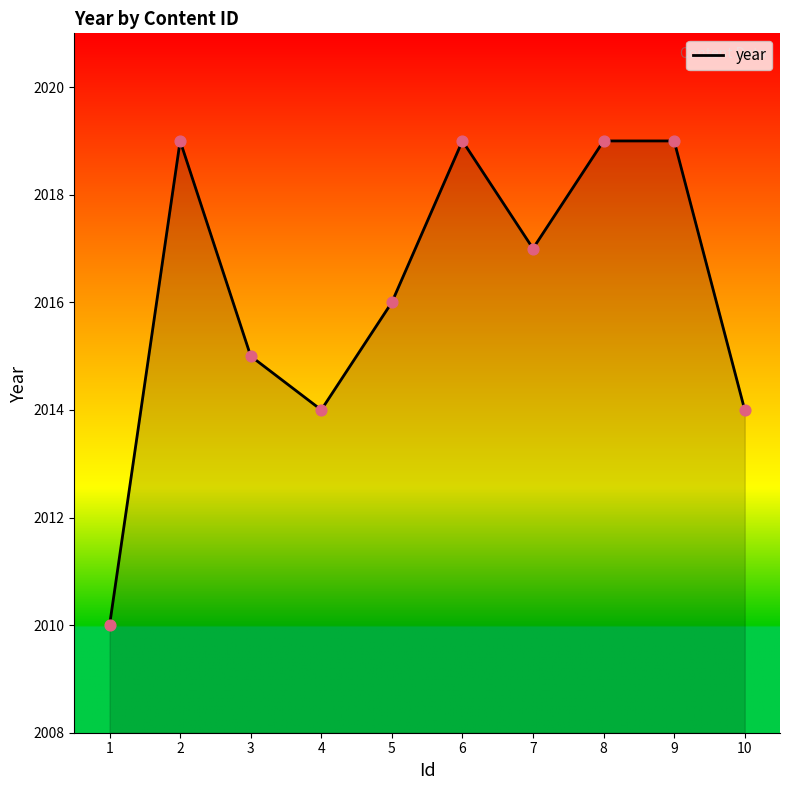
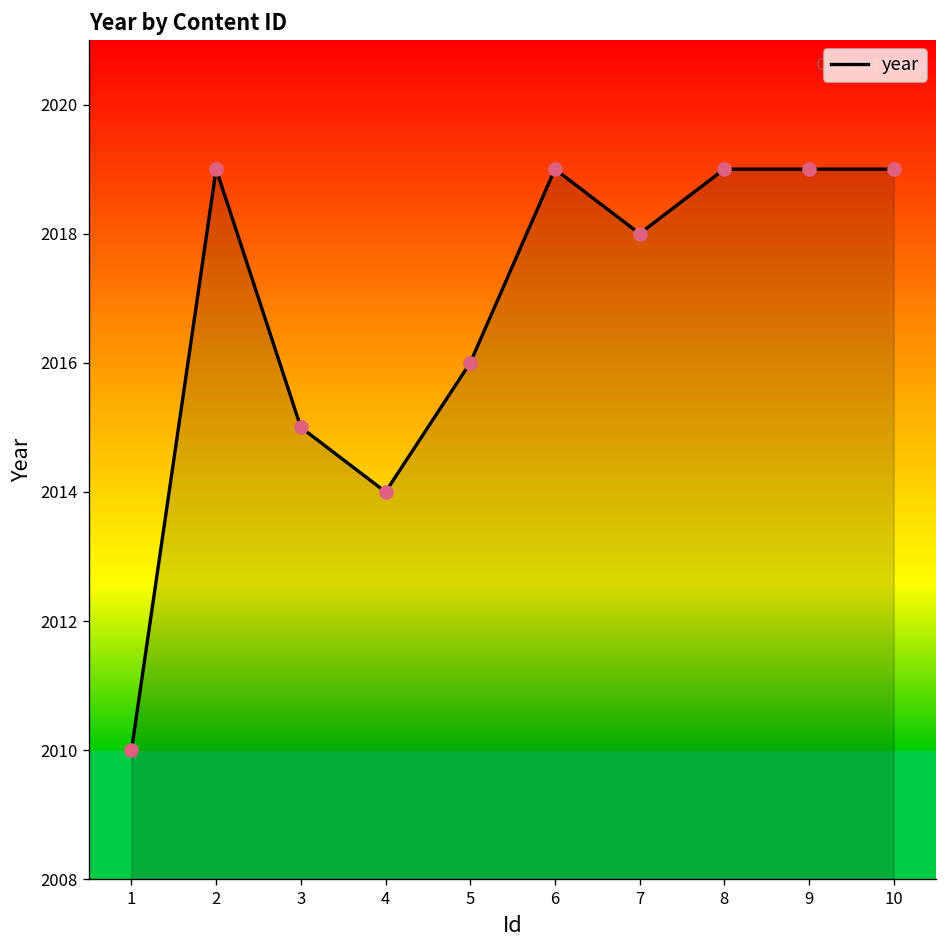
7: 2017 -> 2018
10: 2014 -> 2019
